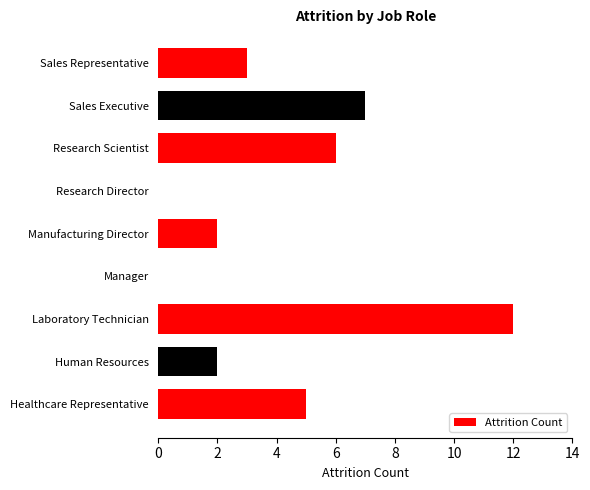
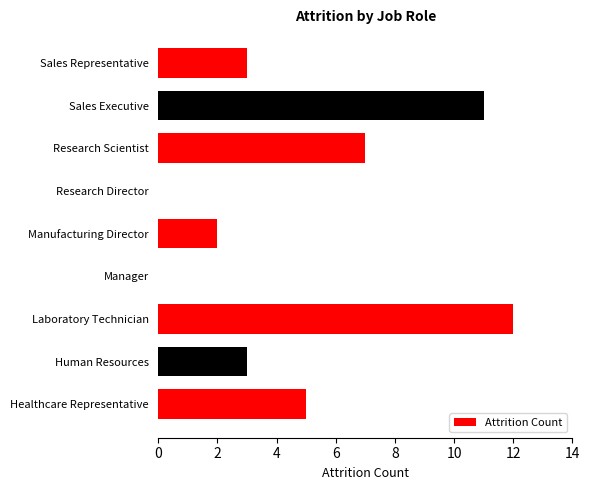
Sales Executive: 7 -> 11
Research Scientist: 6 -> 7
Human Resources: 2 -> 3
